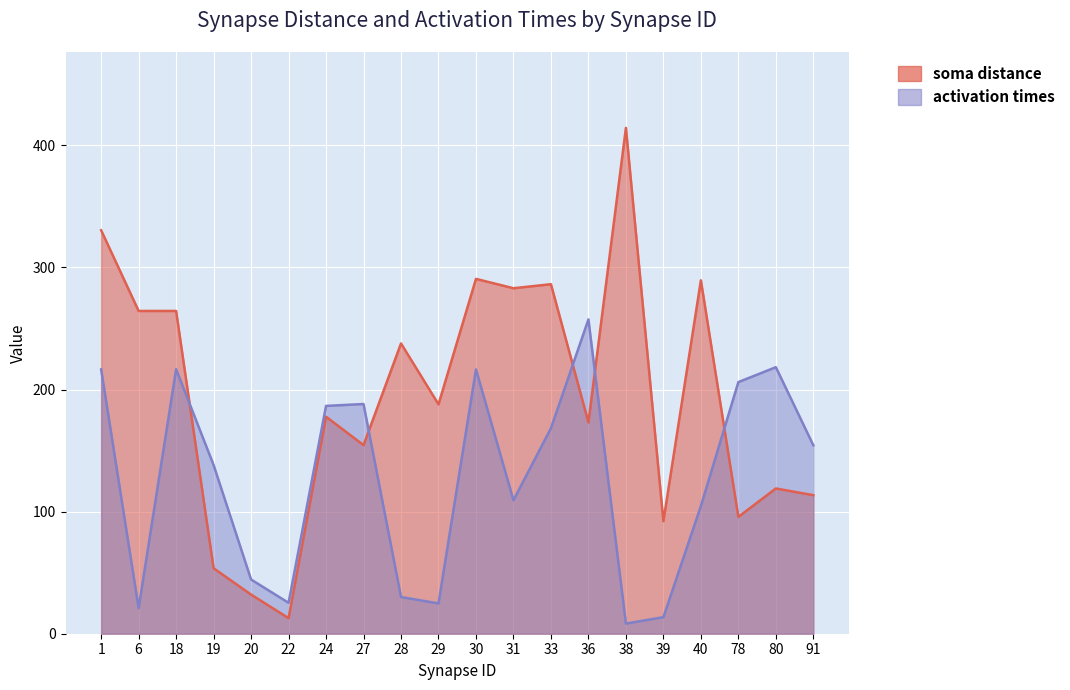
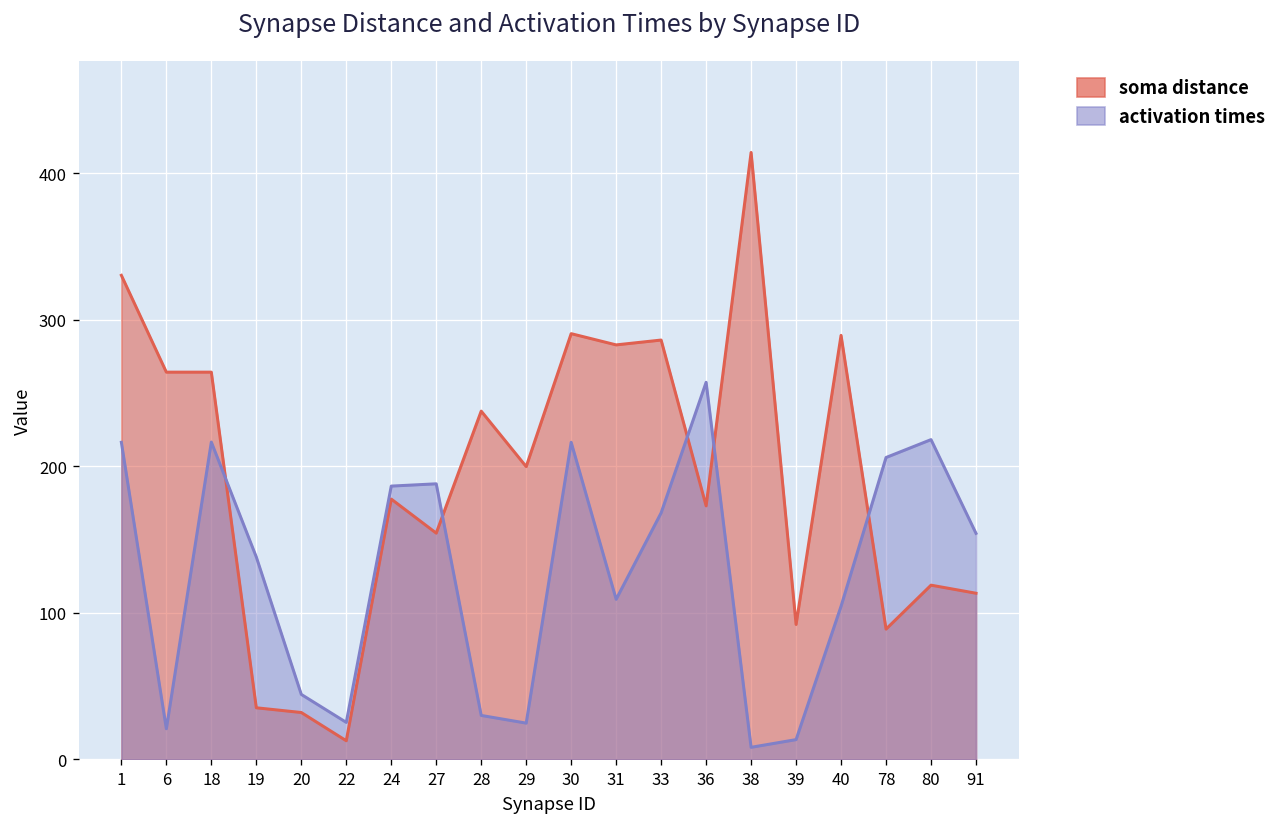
soma distance, 19: 54 -> 35
soma distance, 29: 188 -> 200
soma distance, 78: 96 -> 89
